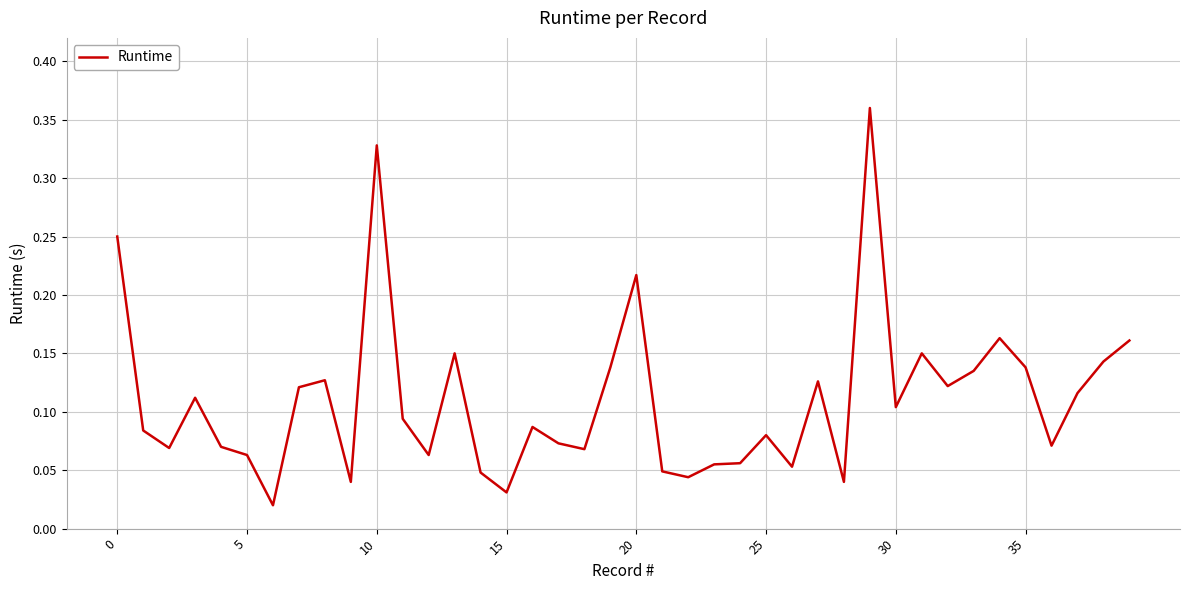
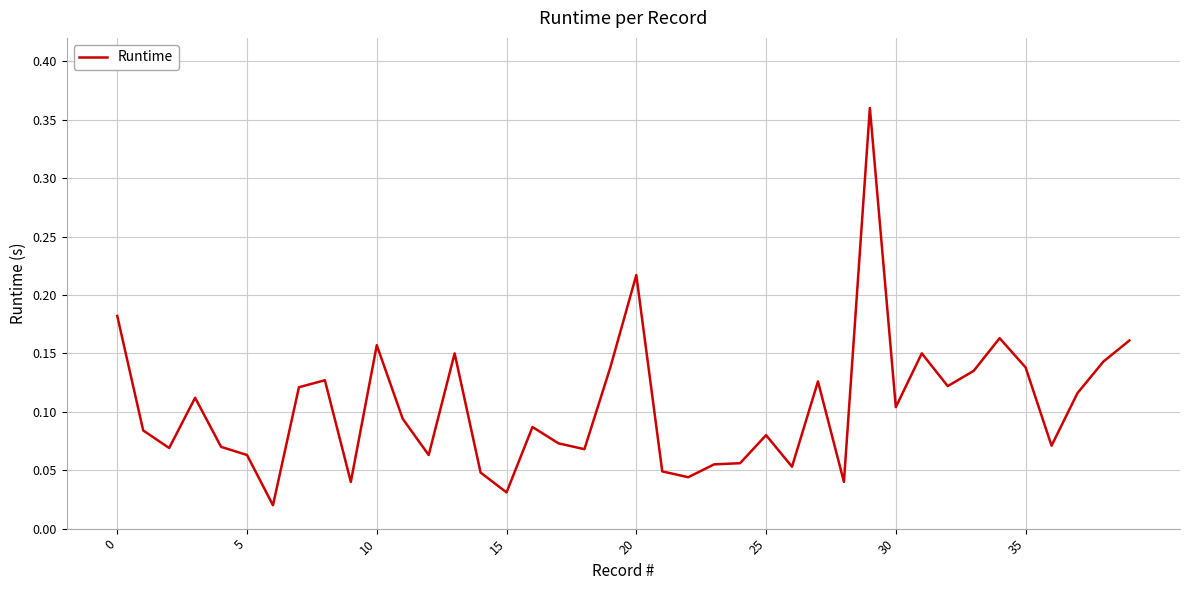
0: 0.250 -> 0.182
10: 0.328 -> 0.157
